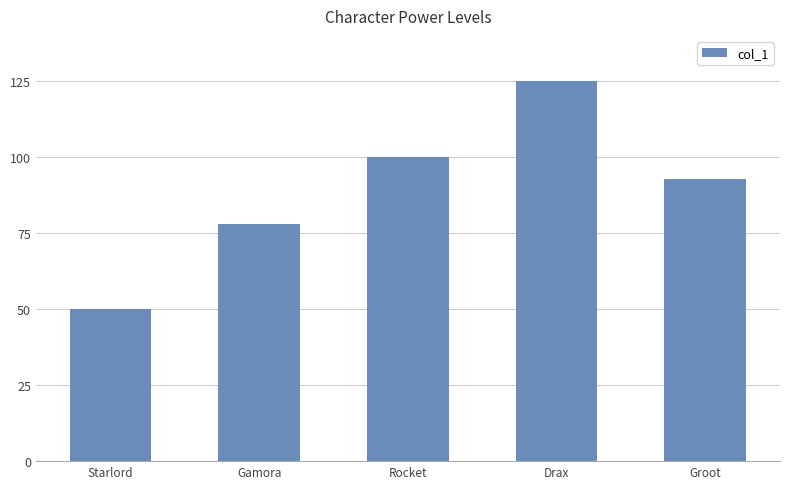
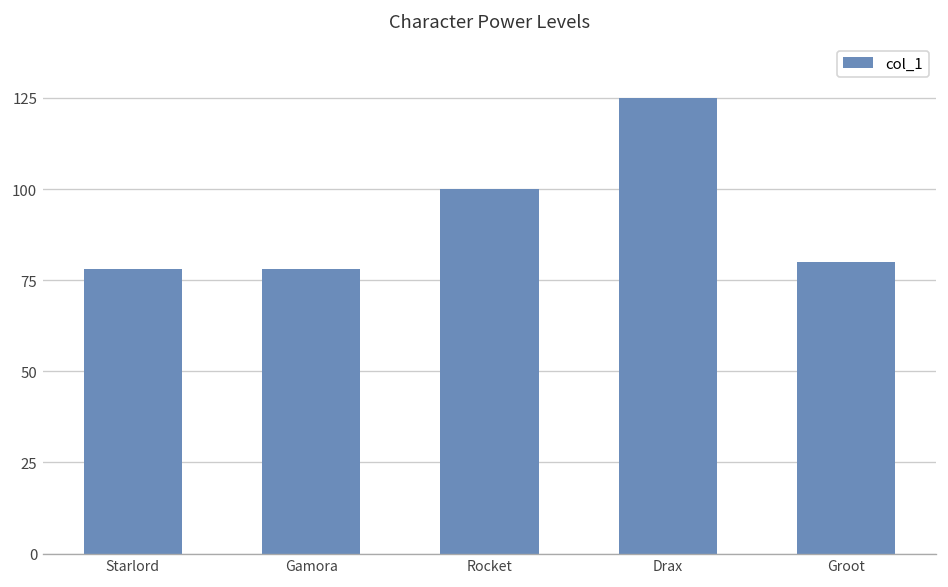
Starlord: 50 -> 78
Groot: 93 -> 80
